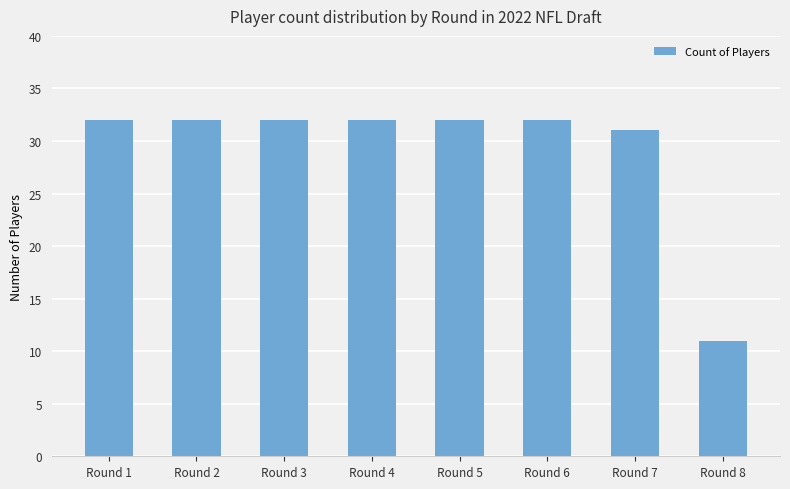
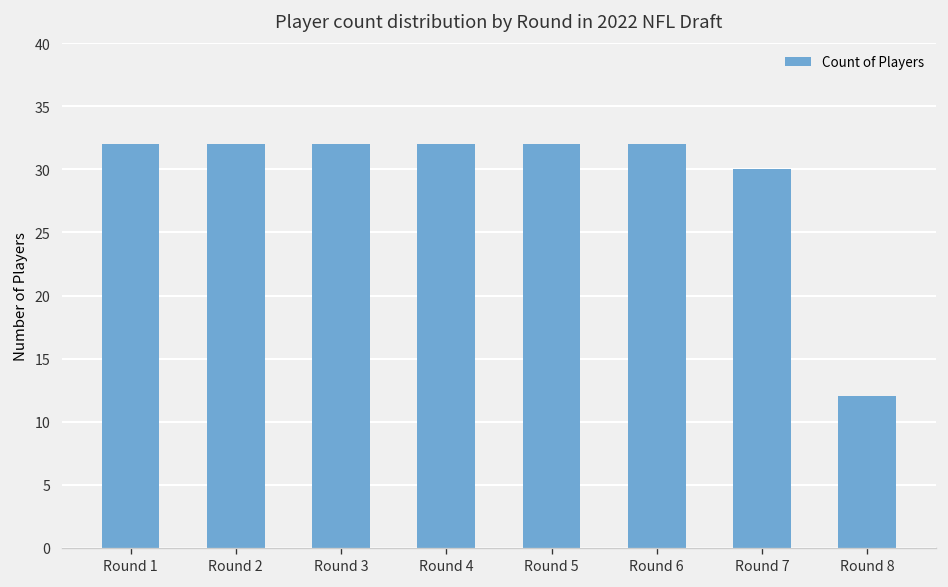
Round 7: 31 -> 30
Round 8: 11 -> 12
